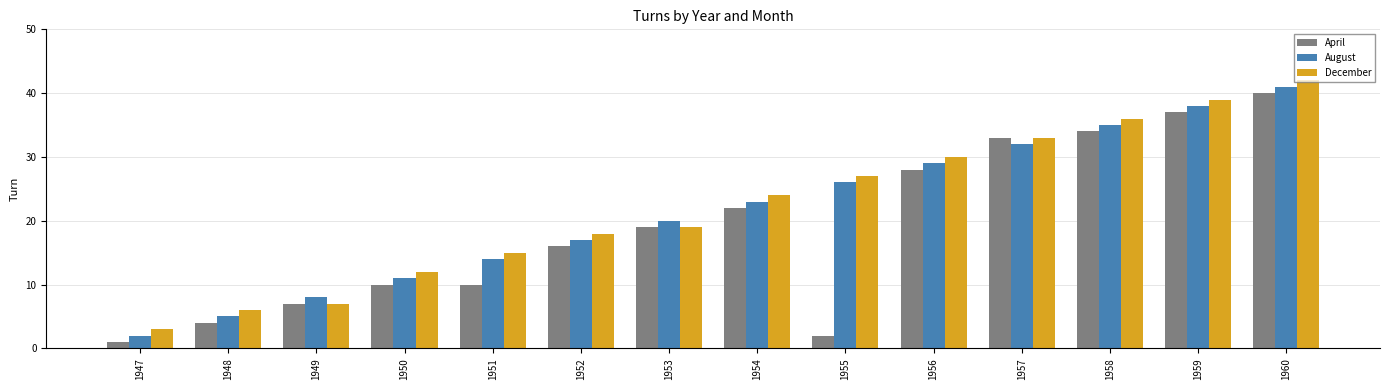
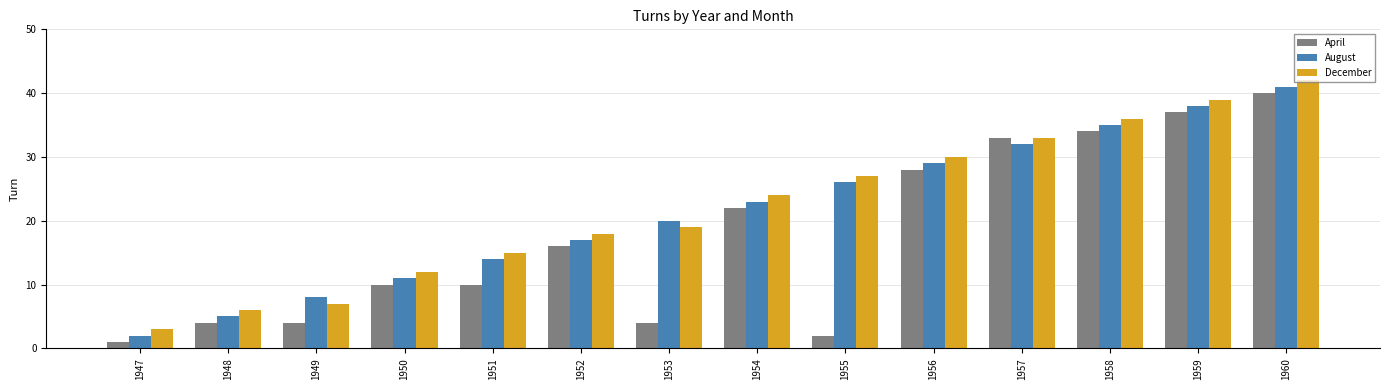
April, 1949: 7 -> 4
April, 1953: 19 -> 4
